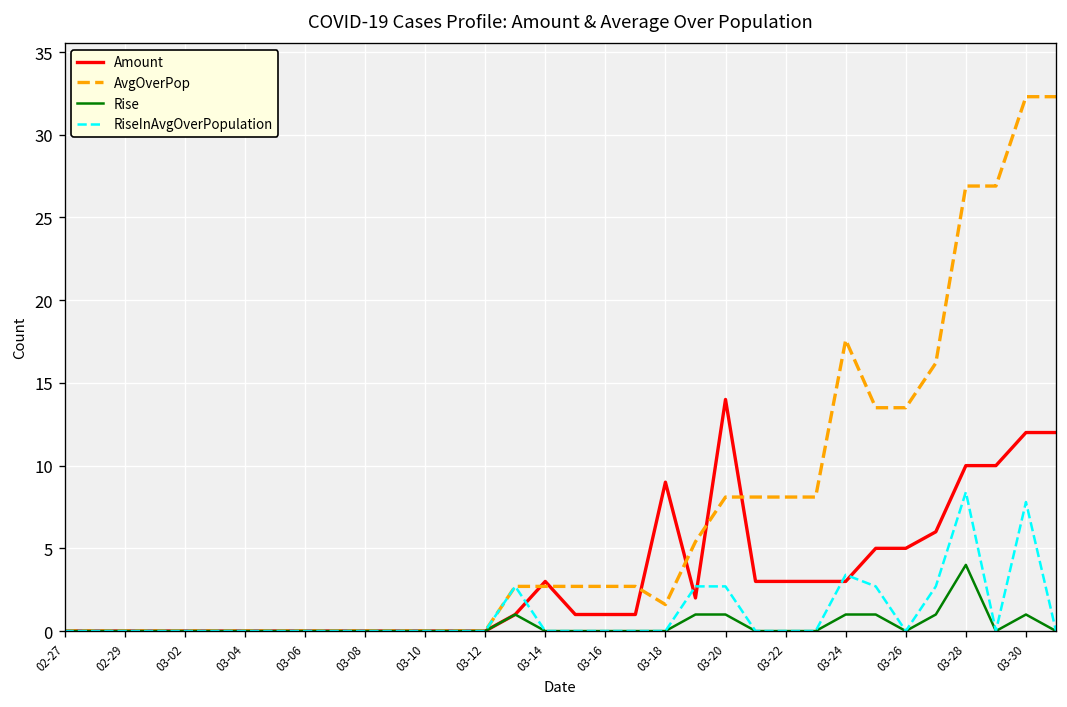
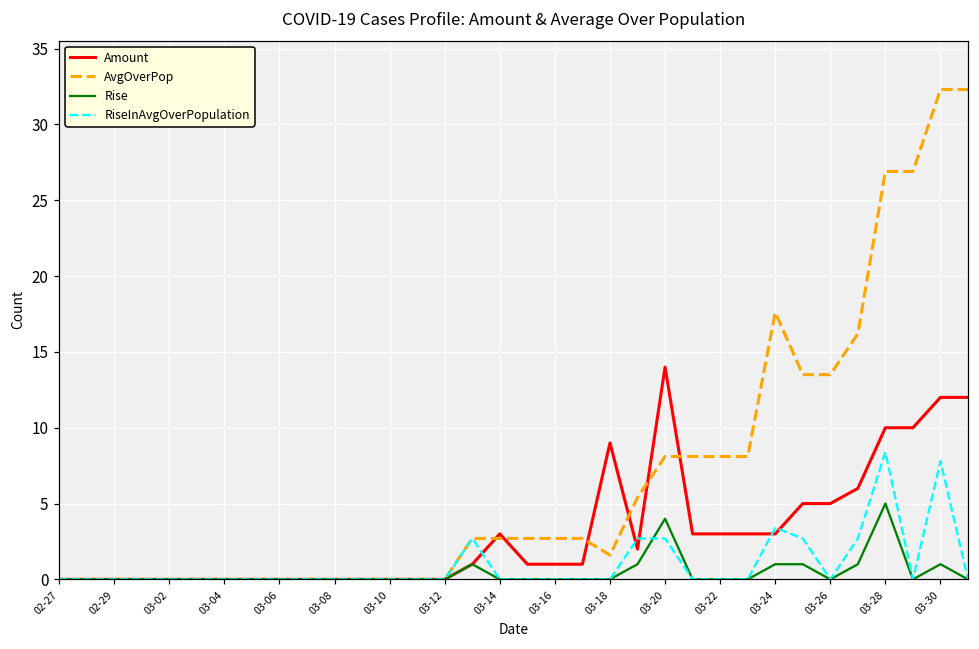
Rise, 03-20: 1 -> 4
Rise, 03-28: 4 -> 5
